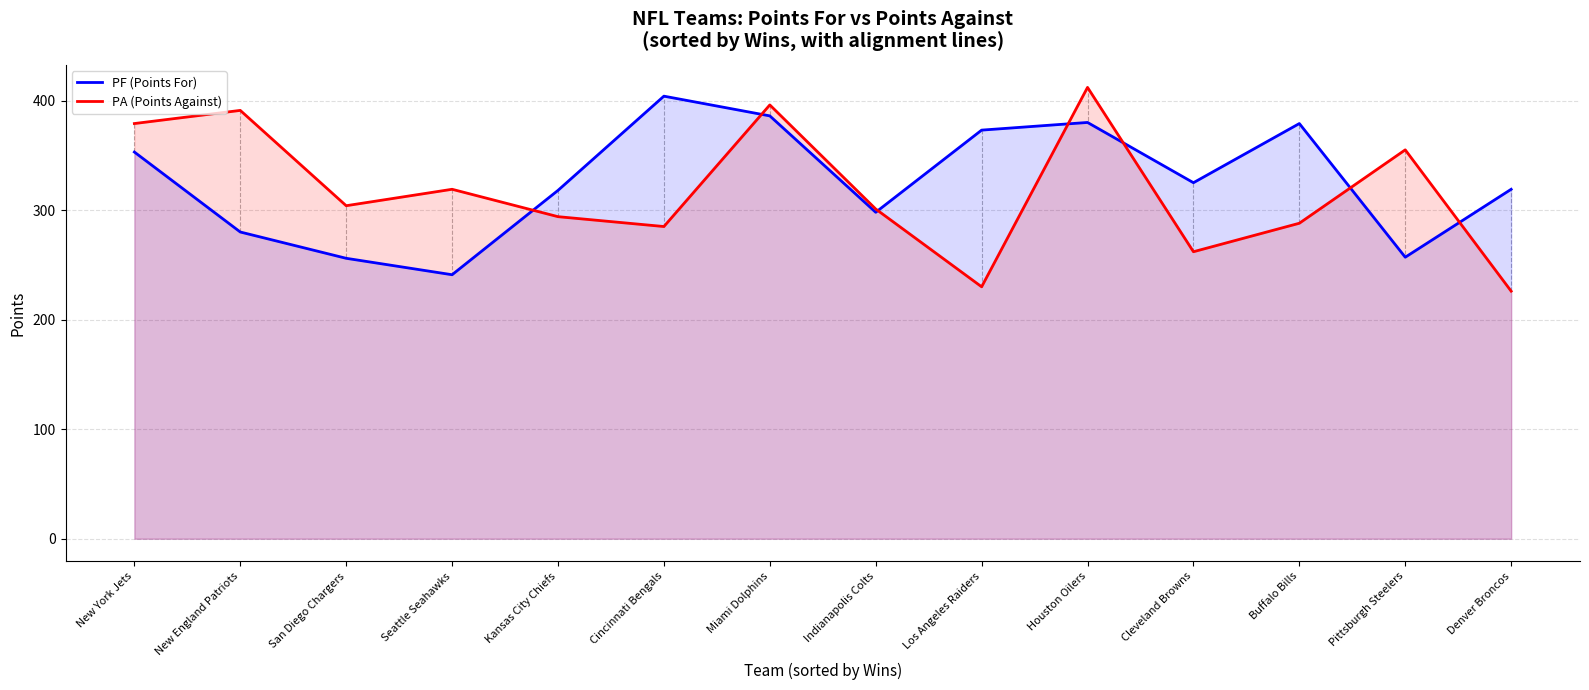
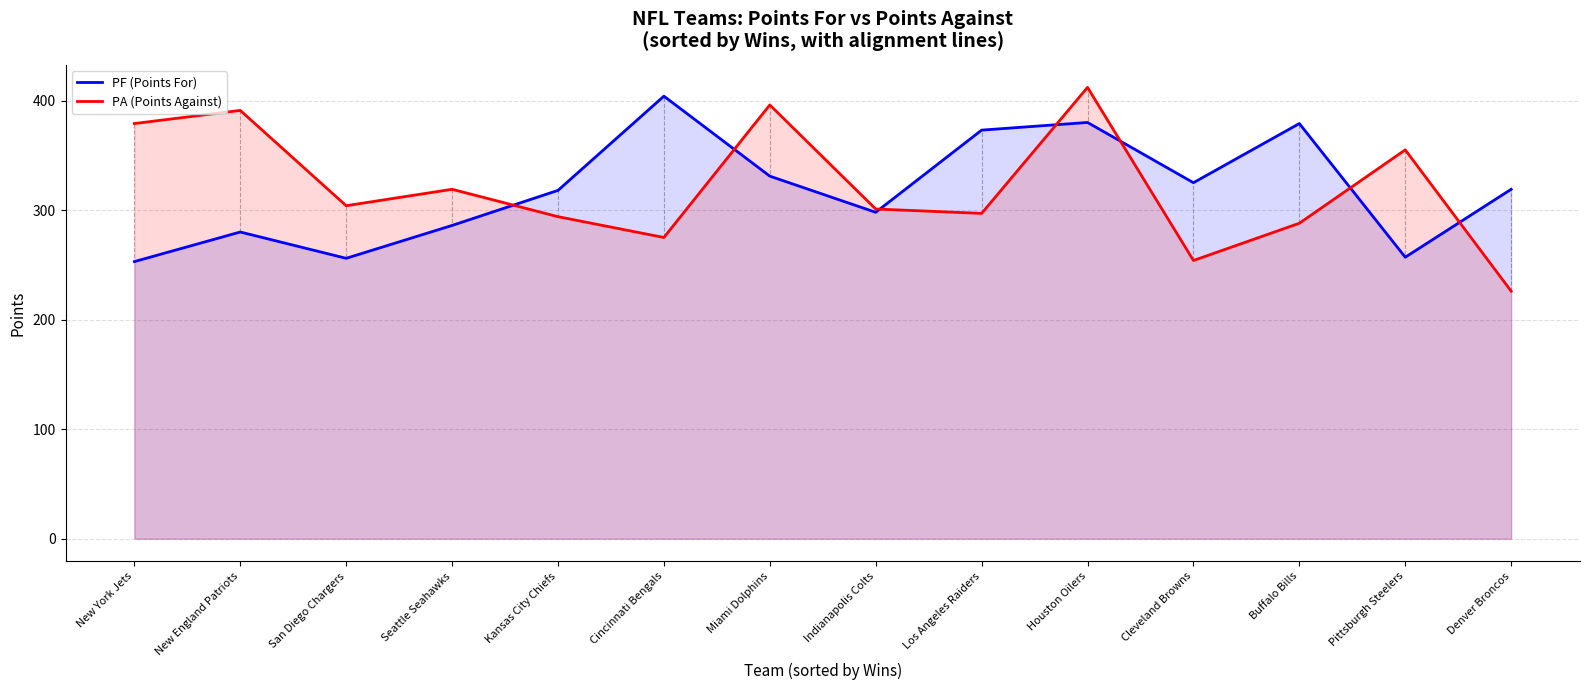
PF (Points For), New York Jets: 353 -> 253
PF (Points For), Seattle Seahawks: 241 -> 286
PA (Points Against), Cincinnati Bengals: 285 -> 275
PF (Points For), Miami Dolphins: 386 -> 331
PA (Points Against), Los Angeles Raiders: 230 -> 297
PA (Points Against), Cleveland Browns: 262 -> 254
